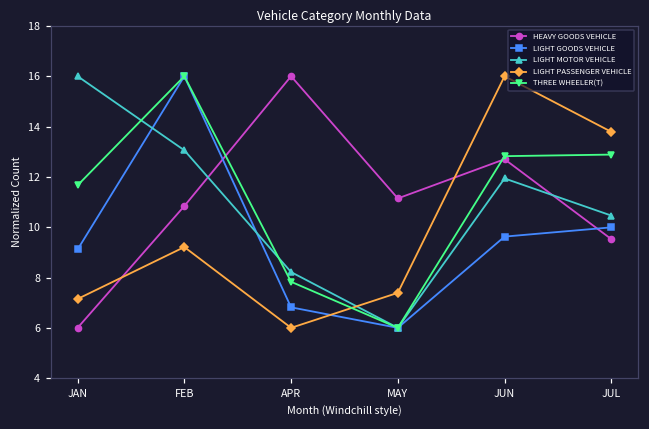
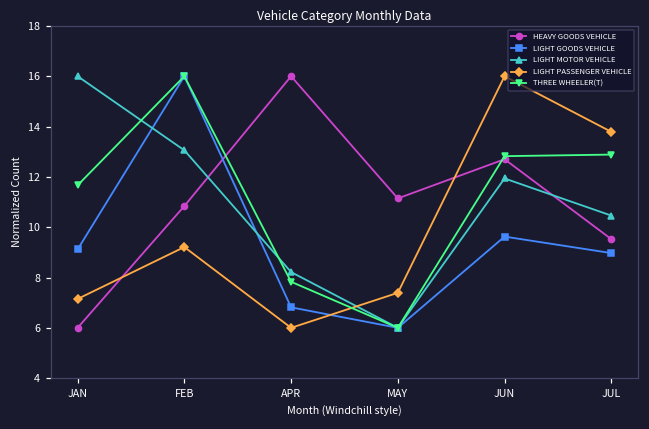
LIGHT GOODS VEHICLE, JUL: 10.0 -> 9.0
